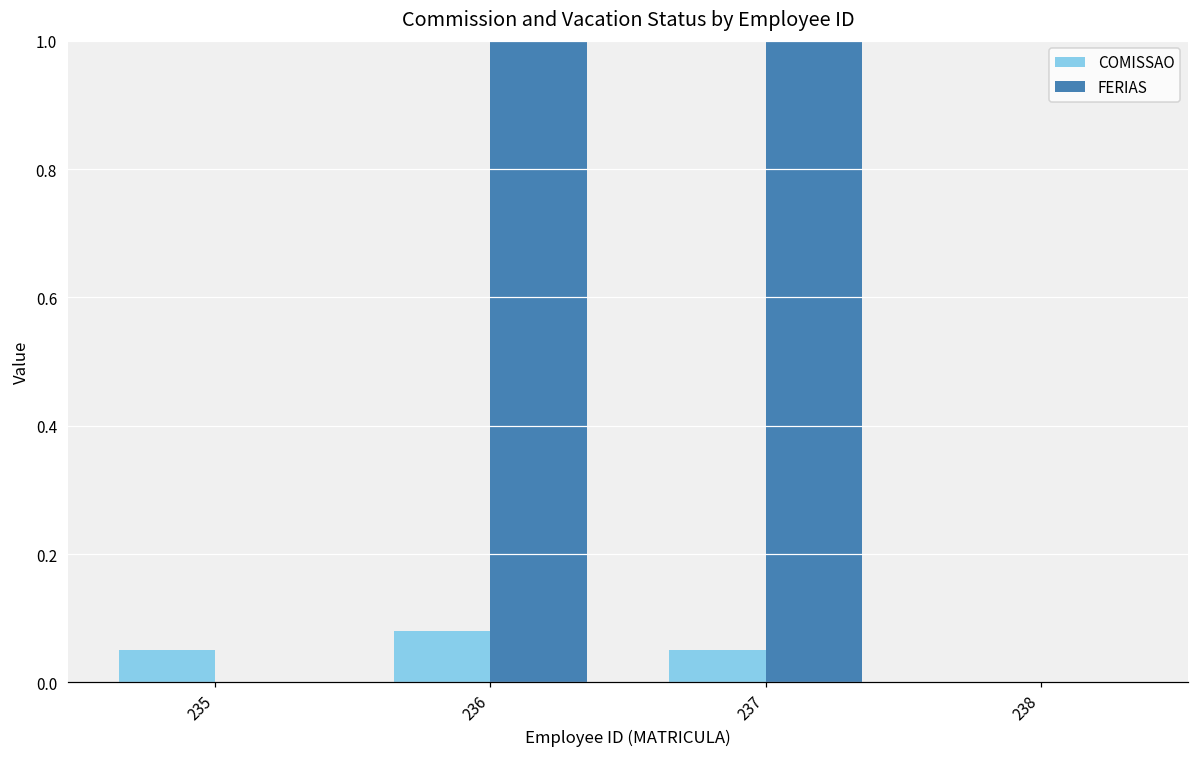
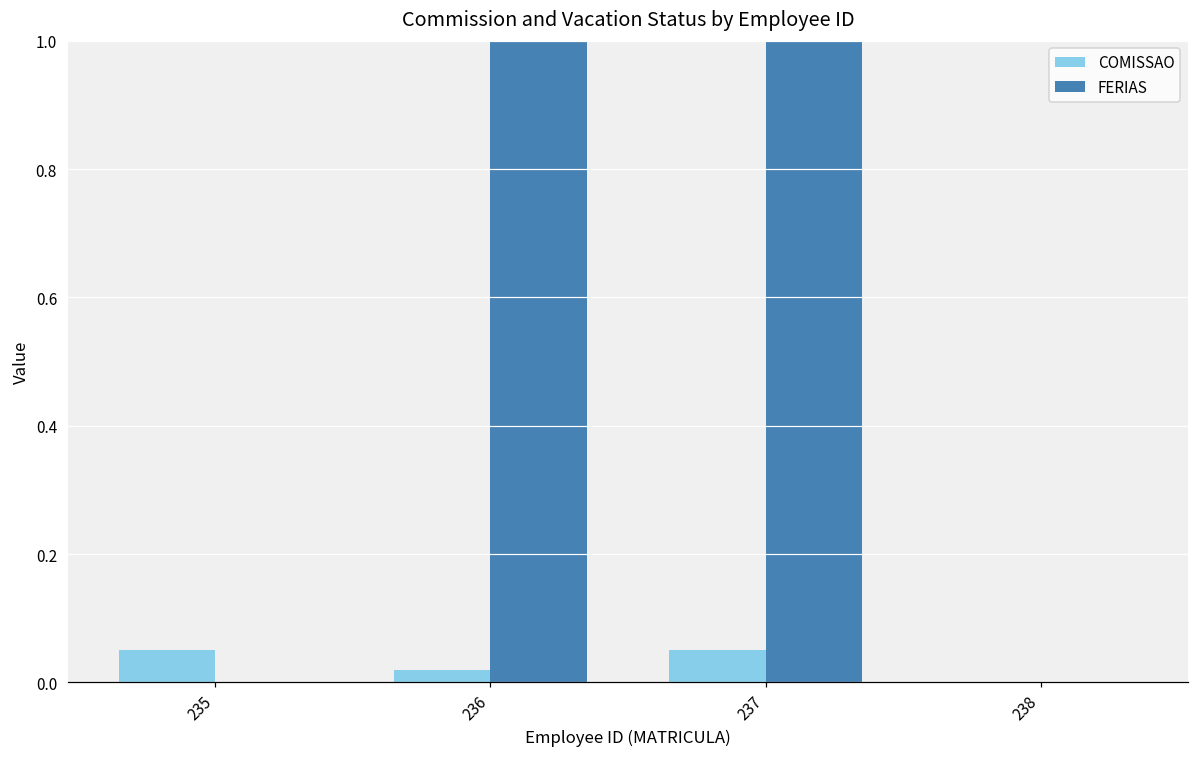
COMISSAO, 236: 0.08 -> 0.02
